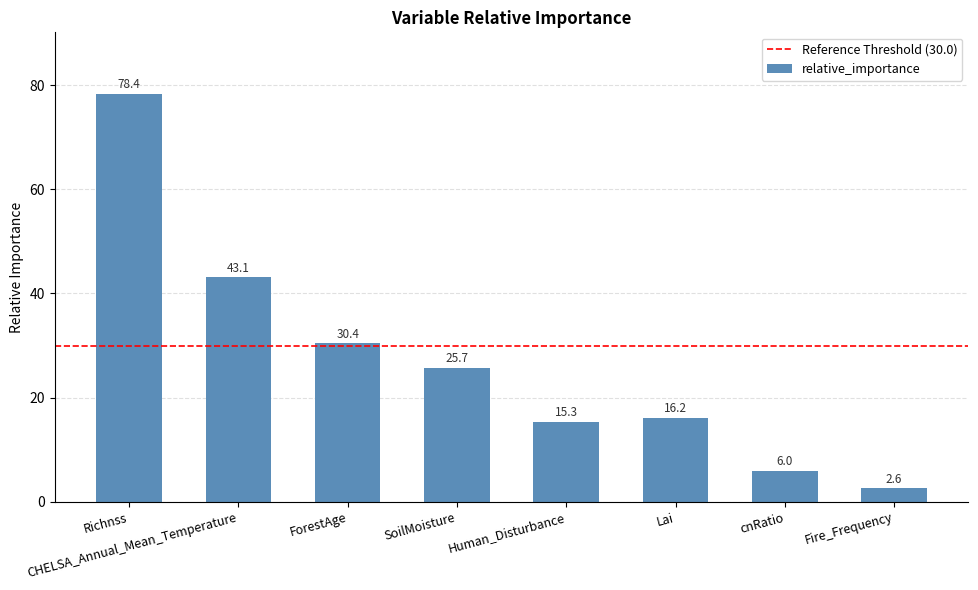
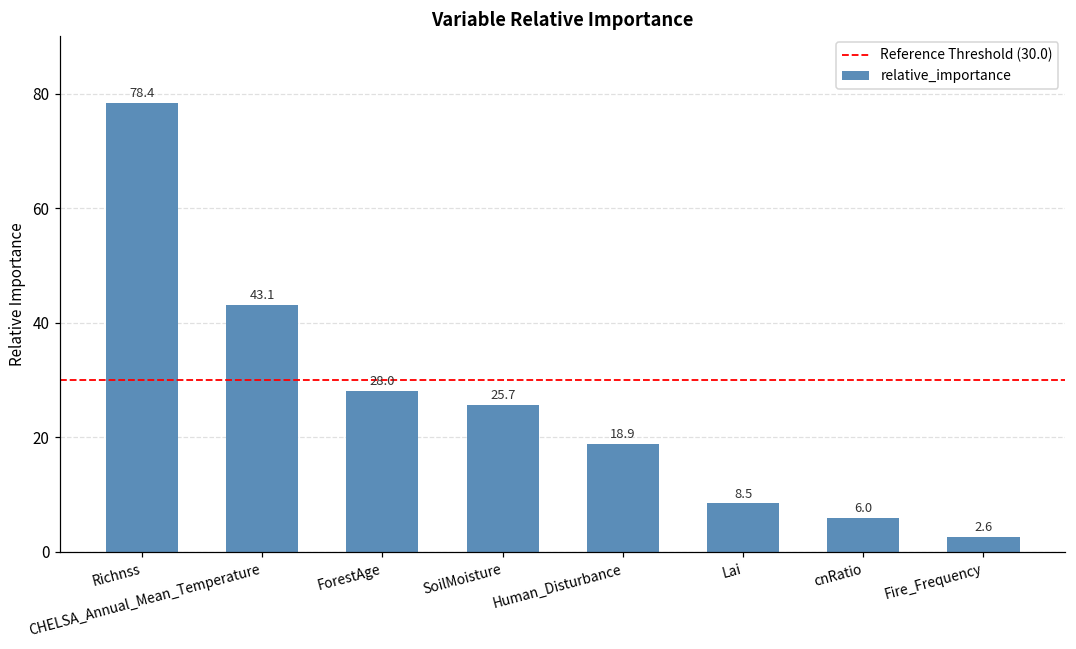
ForestAge: 30.4 -> 28.0
Human_Disturbance: 15.3 -> 18.9
Lai: 16.2 -> 8.5
